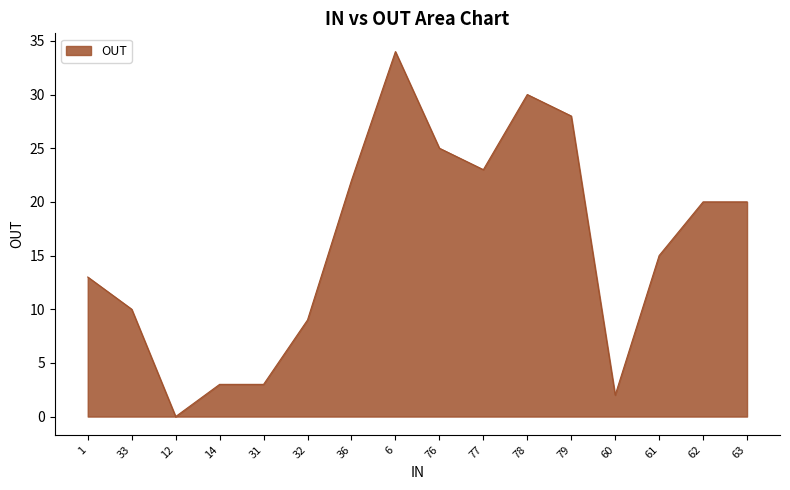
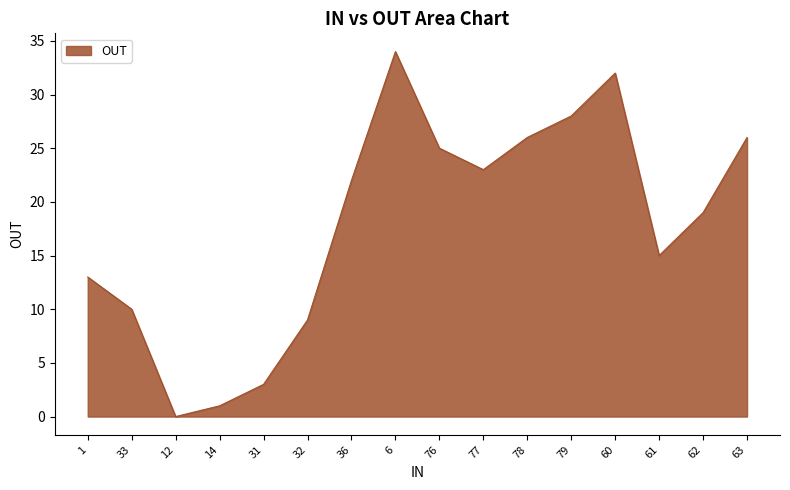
14: 3 -> 1
78: 30 -> 26
60: 2 -> 32
62: 20 -> 19
63: 20 -> 26
